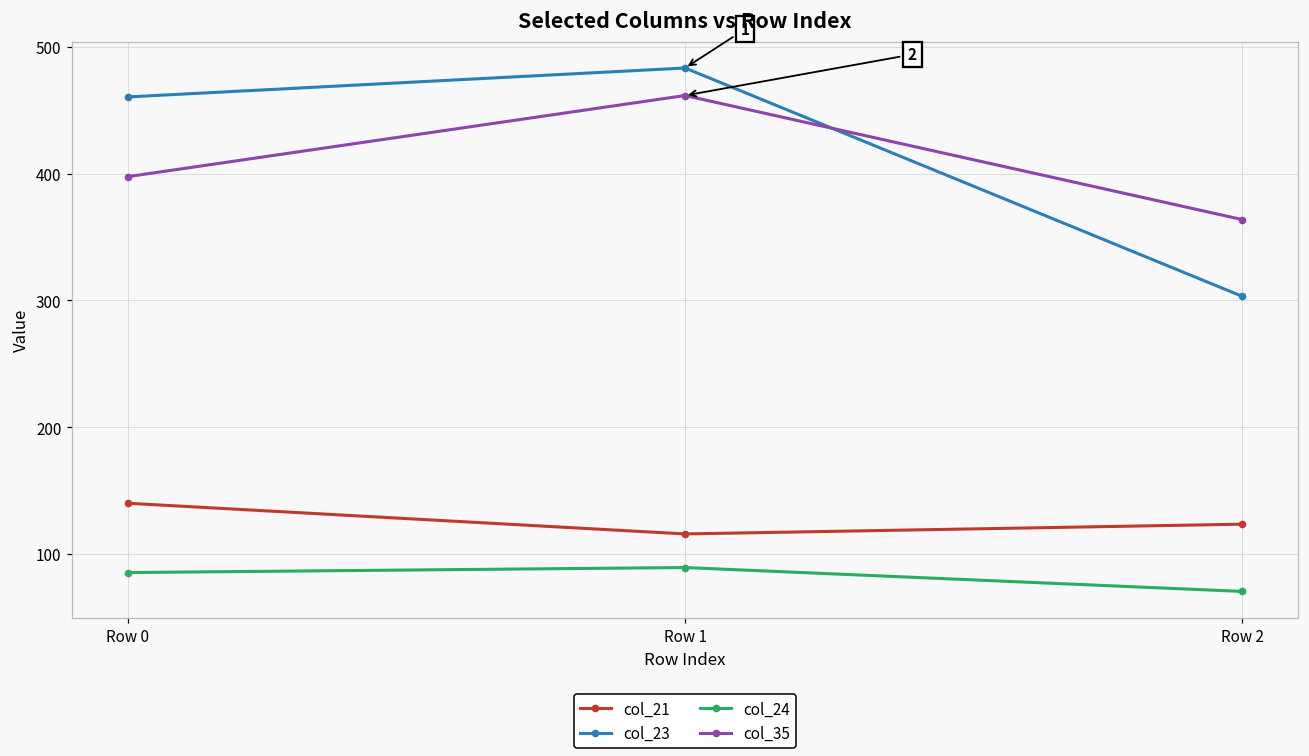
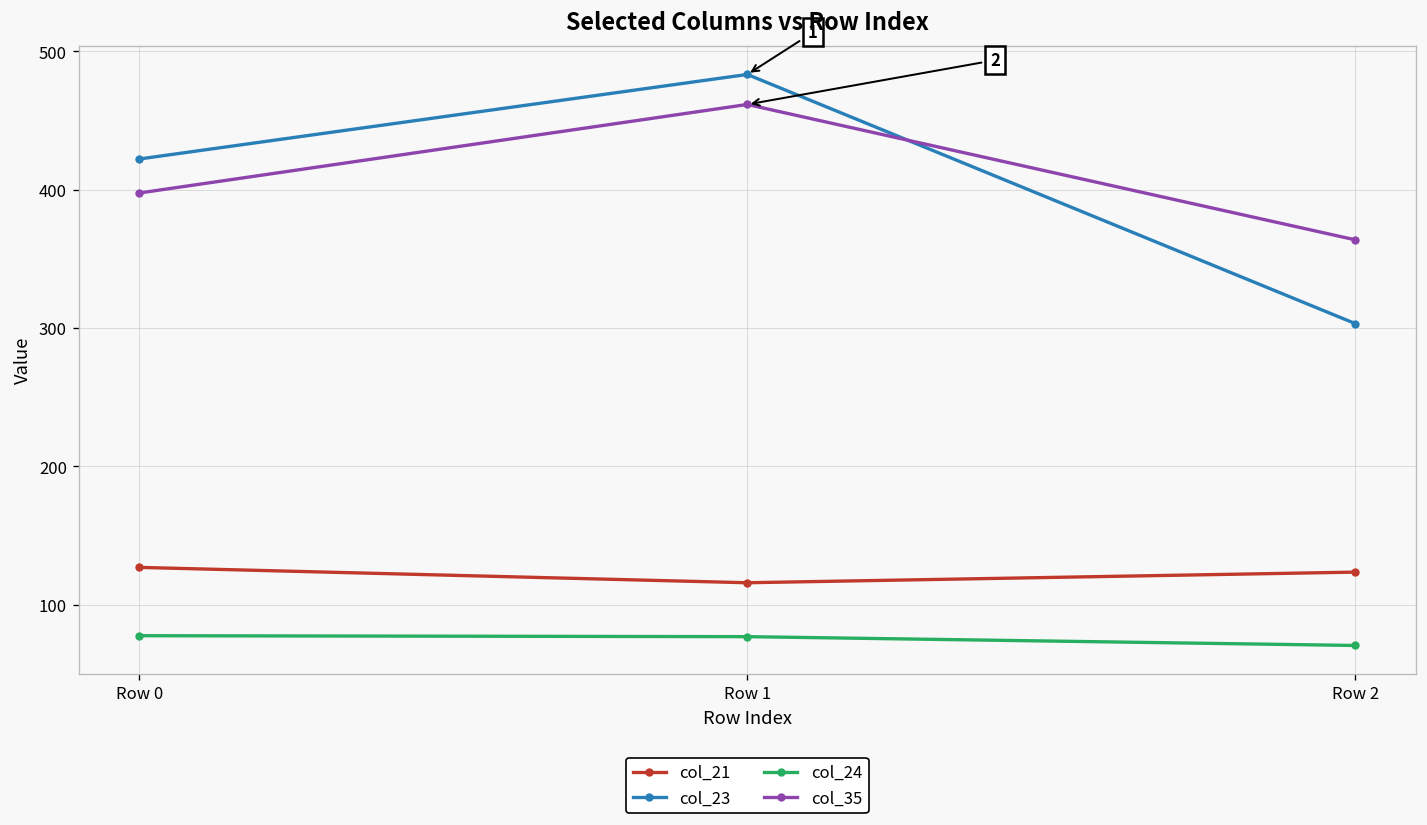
col_21, Row 0: 140 -> 127
col_23, Row 0: 460 -> 422
col_24, Row 0: 85 -> 78
col_24, Row 1: 89 -> 77
